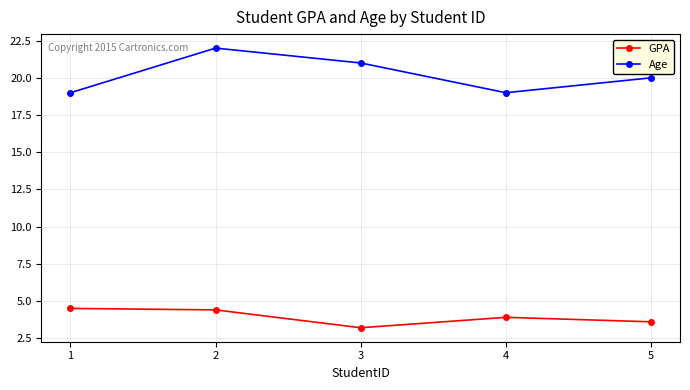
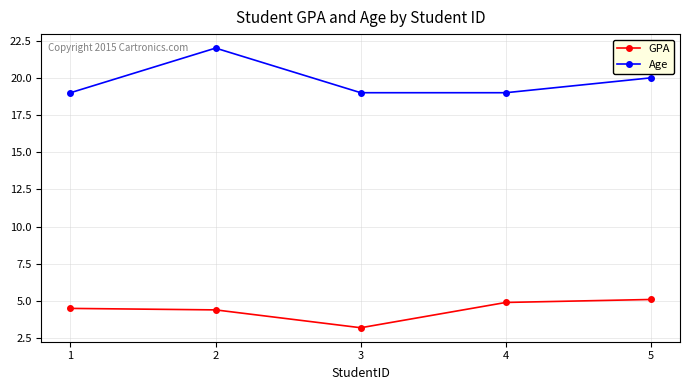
Age, 3: 21 -> 19
GPA, 4: 3.9 -> 4.9
GPA, 5: 3.6 -> 5.1
